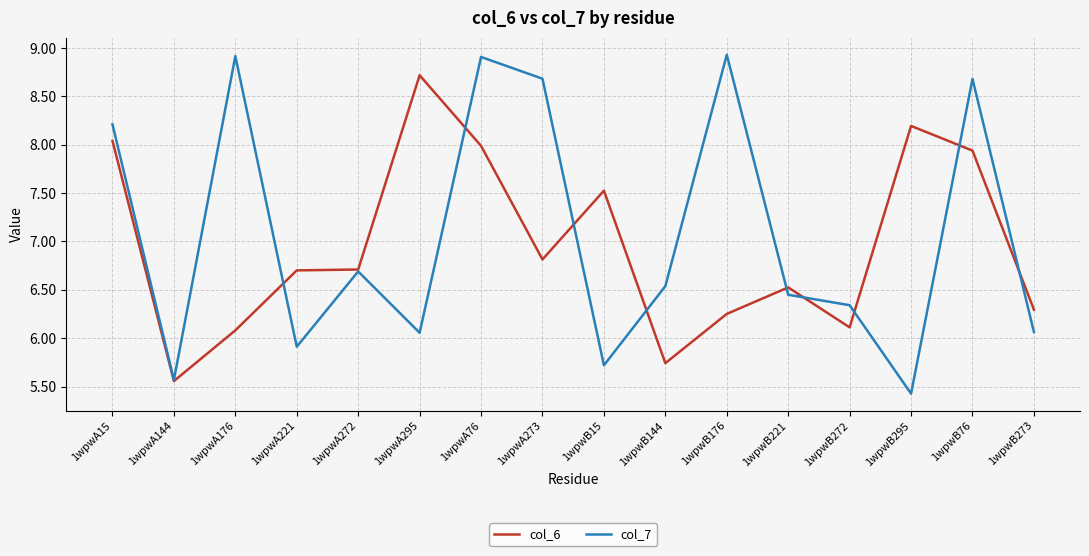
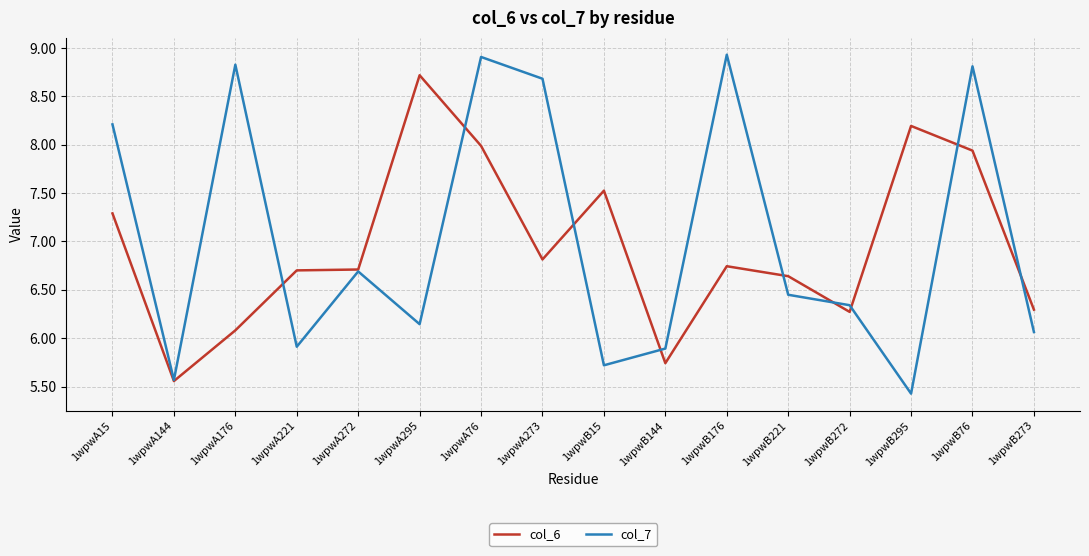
col_6, 1wpwA15: 8.0 -> 7.3
col_7, 1wpwA176: 8.9 -> 8.8
col_7, 1wpwA295: 6.06 -> 6.15
col_7, 1wpwB144: 6.5 -> 5.9
col_6, 1wpwB176: 6.3 -> 6.7
col_6, 1wpwB221: 6.5 -> 6.6
col_6, 1wpwB272: 6.1 -> 6.3
col_7, 1wpwB76: 8.7 -> 8.8
